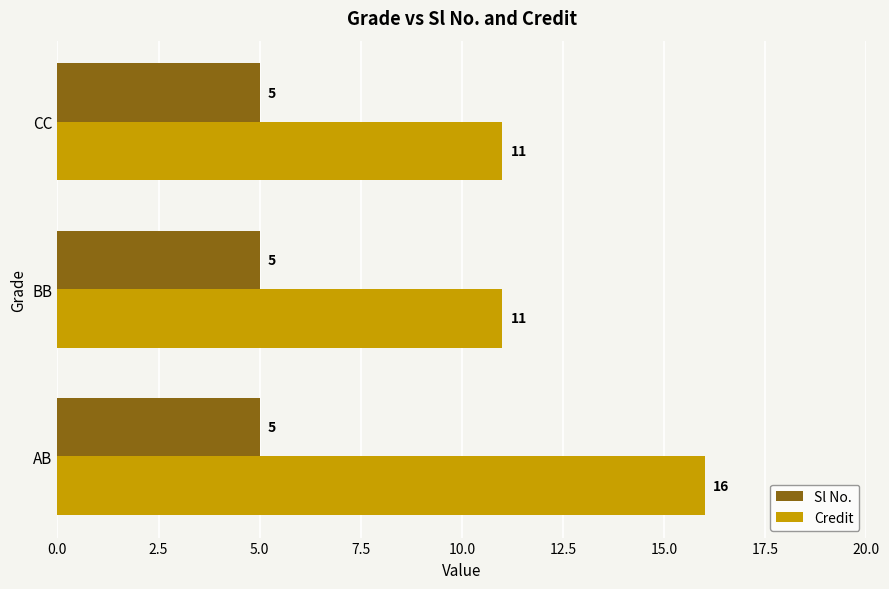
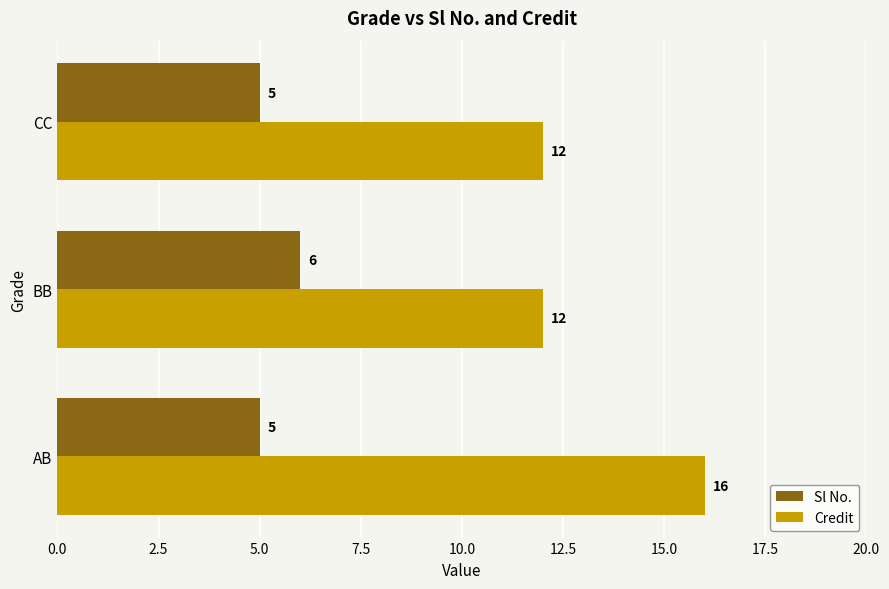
Credit, CC: 11 -> 12
Sl No., BB: 5 -> 6
Credit, BB: 11 -> 12
